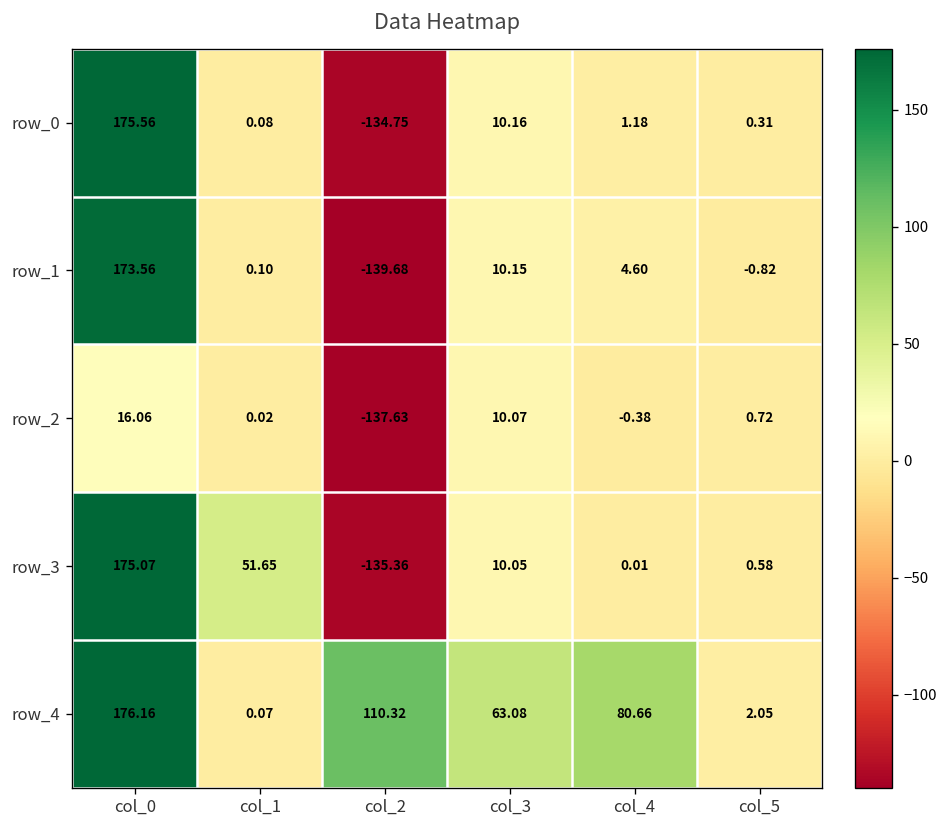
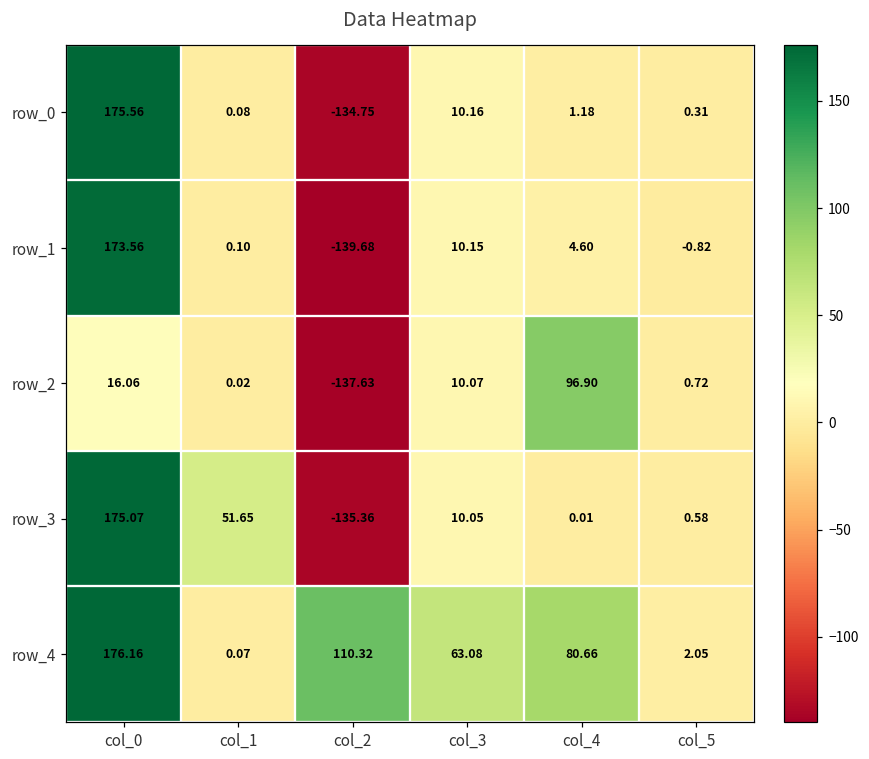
row_2, col_4: -0.38 -> 96.90
